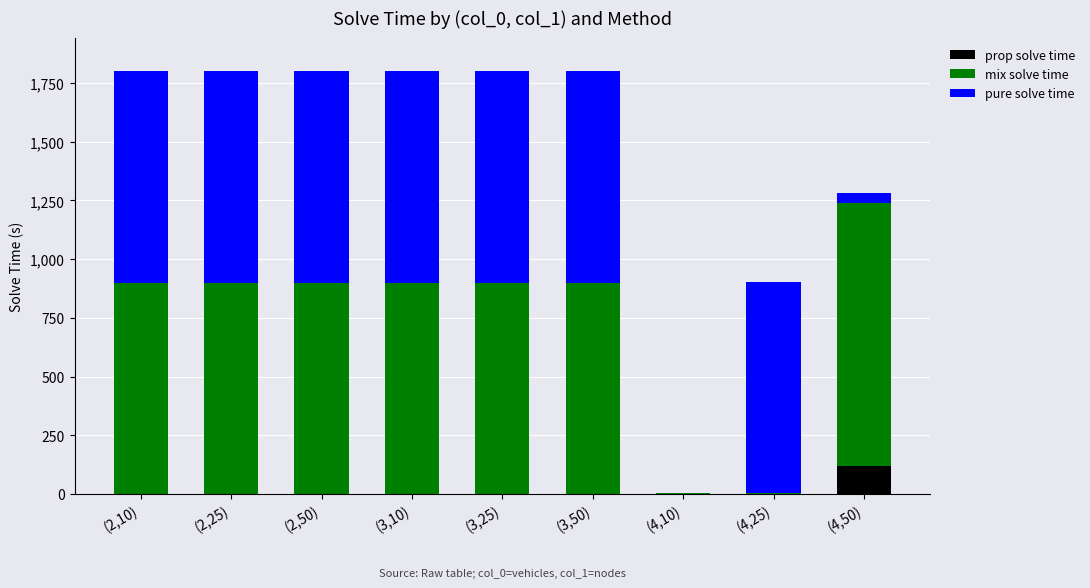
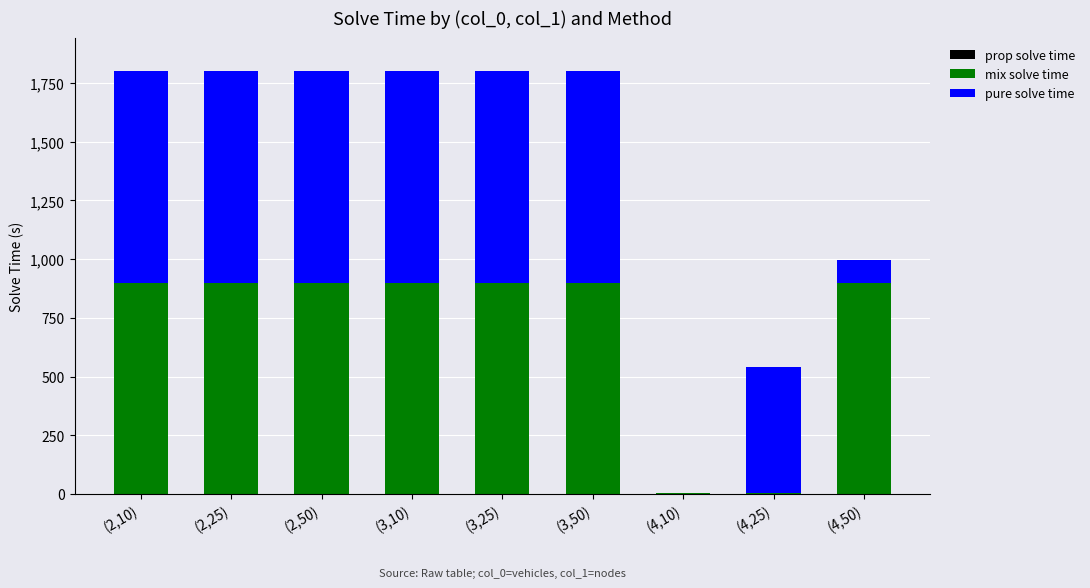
pure solve time, (4,25): 900 -> 540
prop solve time, (4,50): 120 -> 0
mix solve time, (4,50): 1,120 -> 900
pure solve time, (4,50): 40 -> 100
